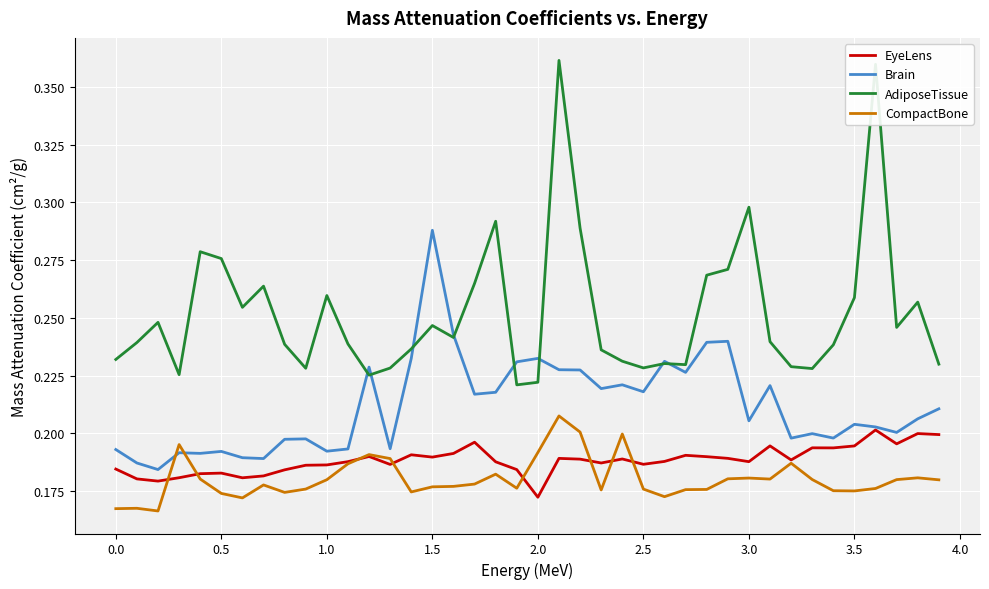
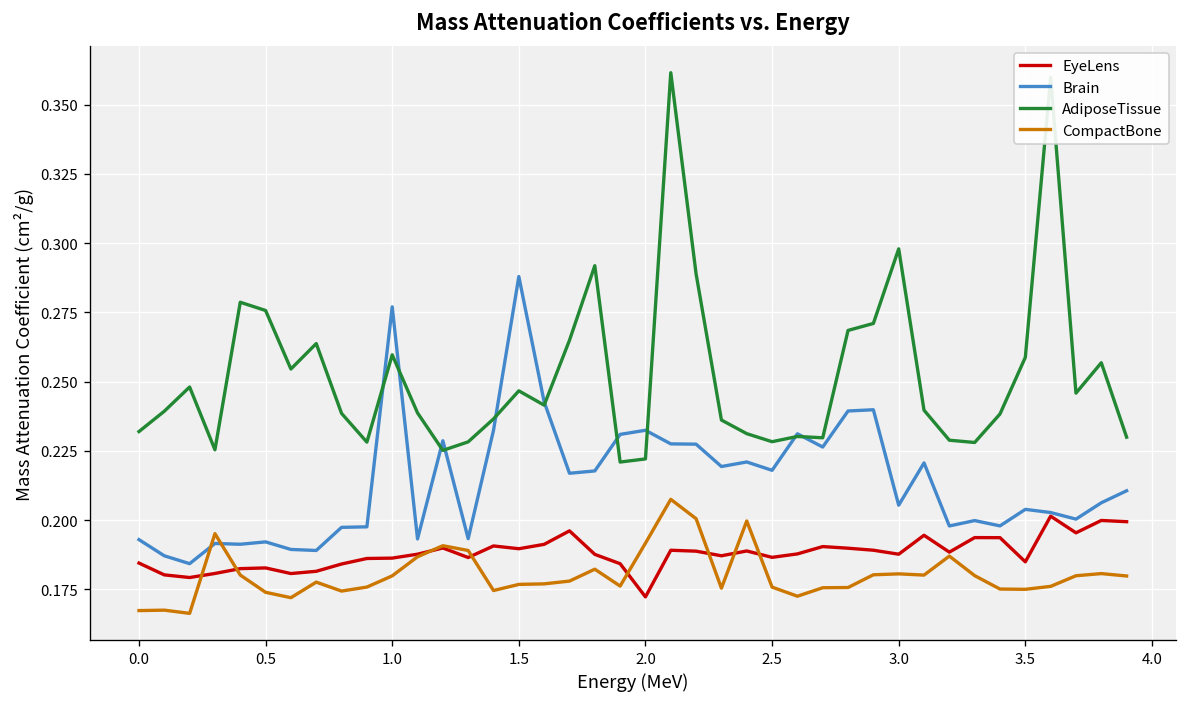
Brain, 1.0: 0.192 -> 0.277
EyeLens, 3.5: 0.194 -> 0.185
